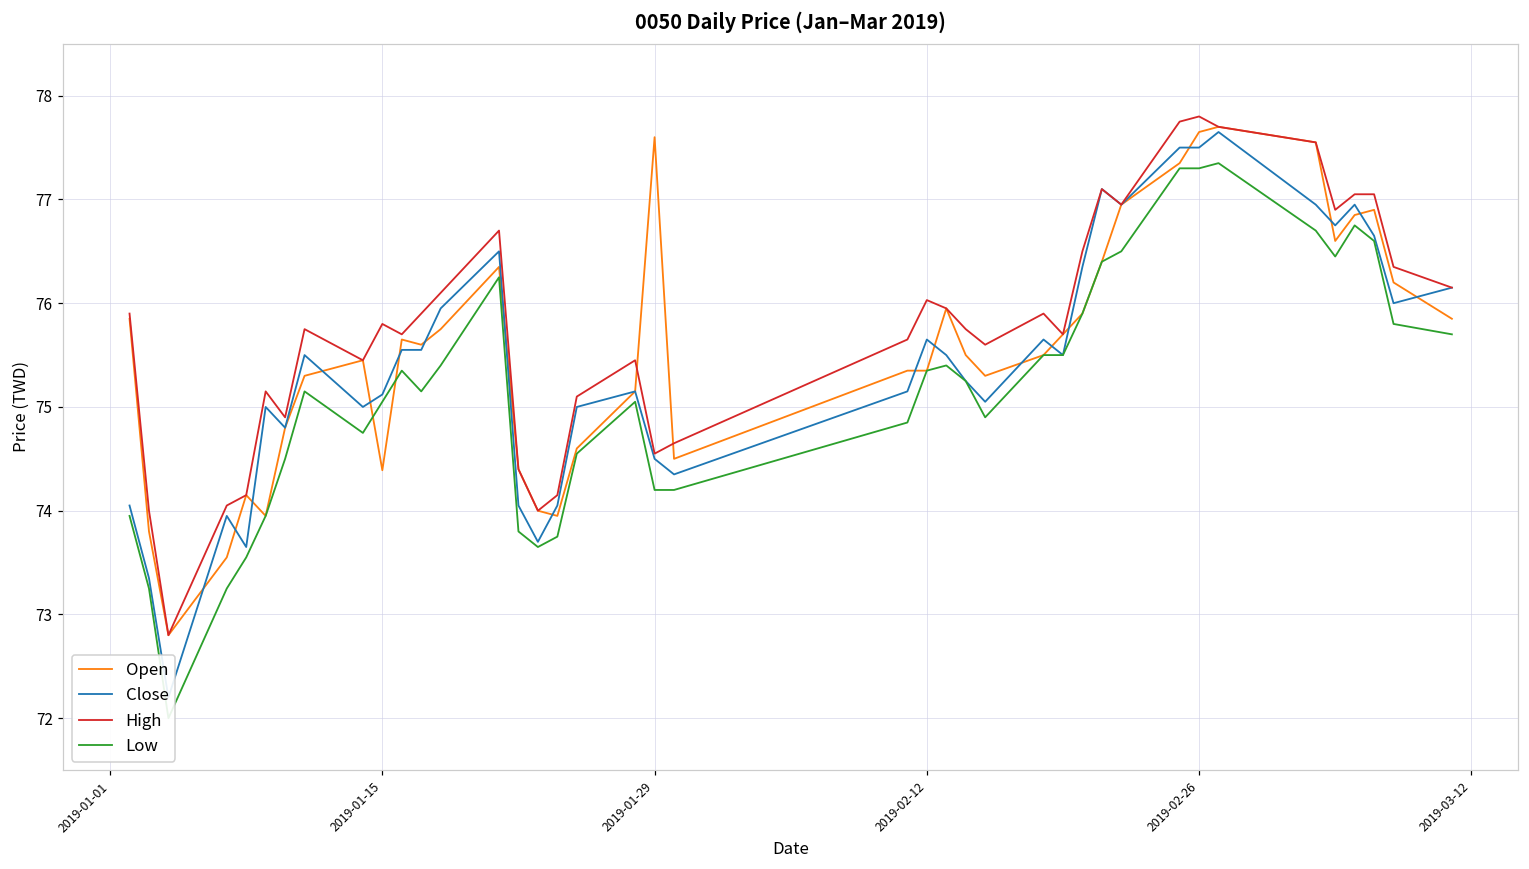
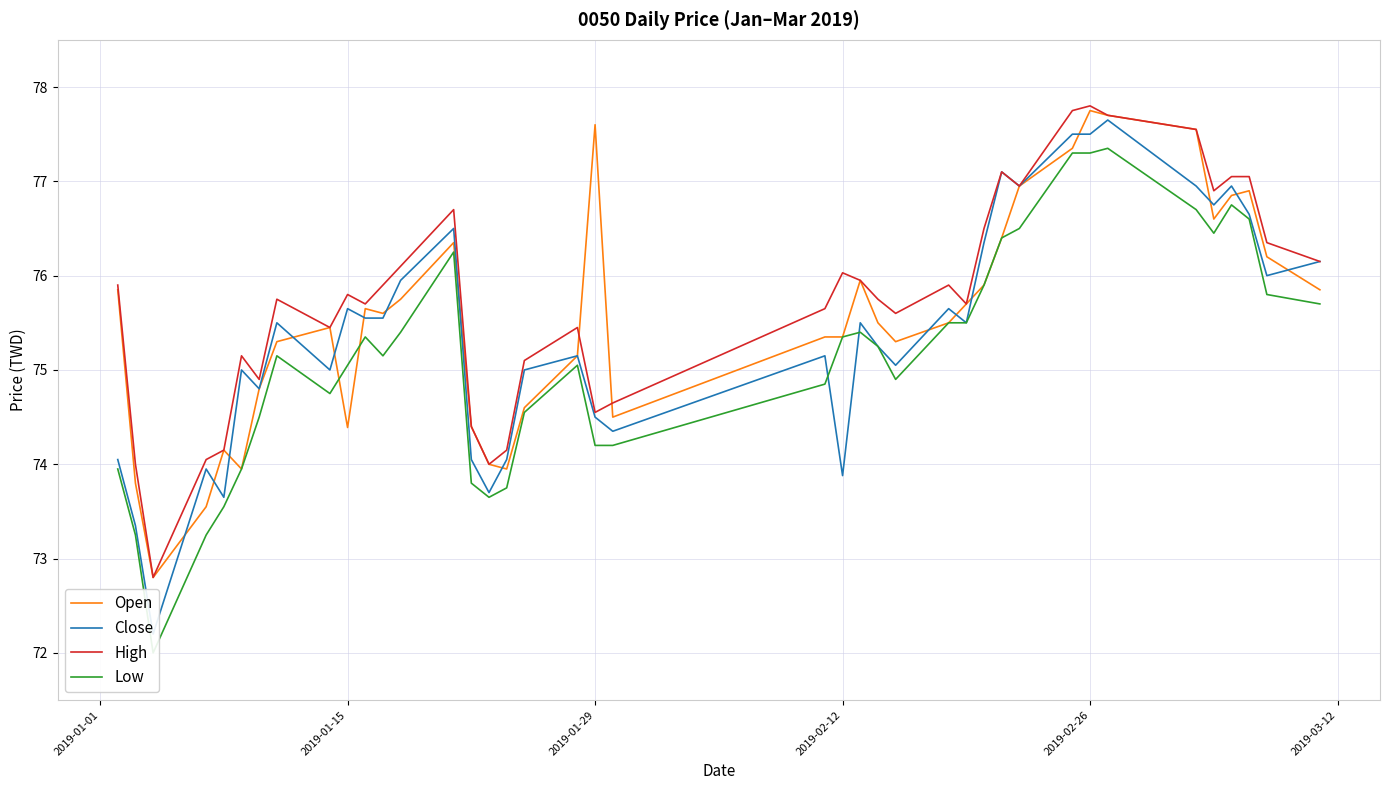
Close, 2019-01-15: 75.1 -> 75.7
Close, 2019-02-12: 75.7 -> 73.9
Open, 2019-02-26: 77.7 -> 77.8
